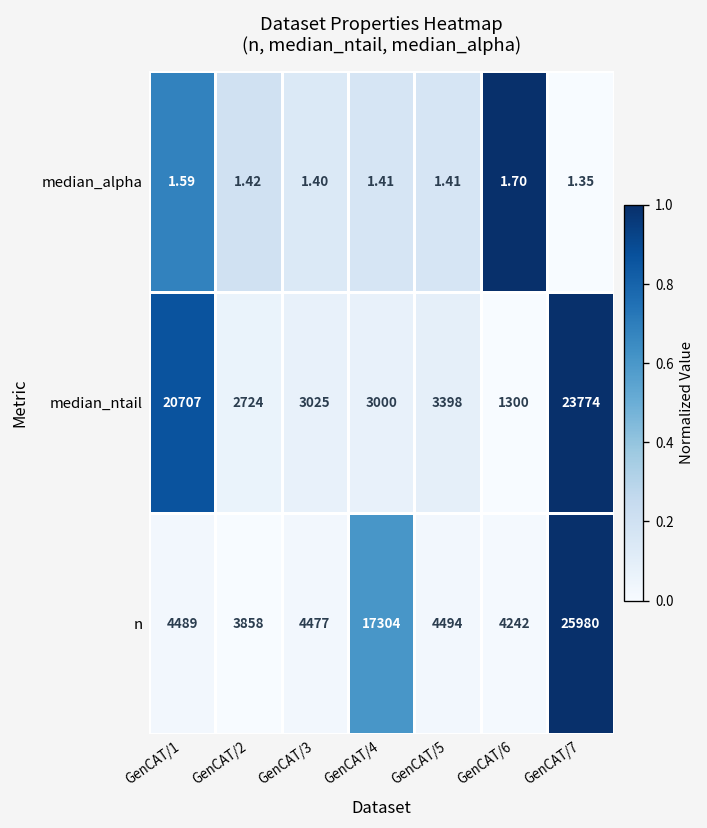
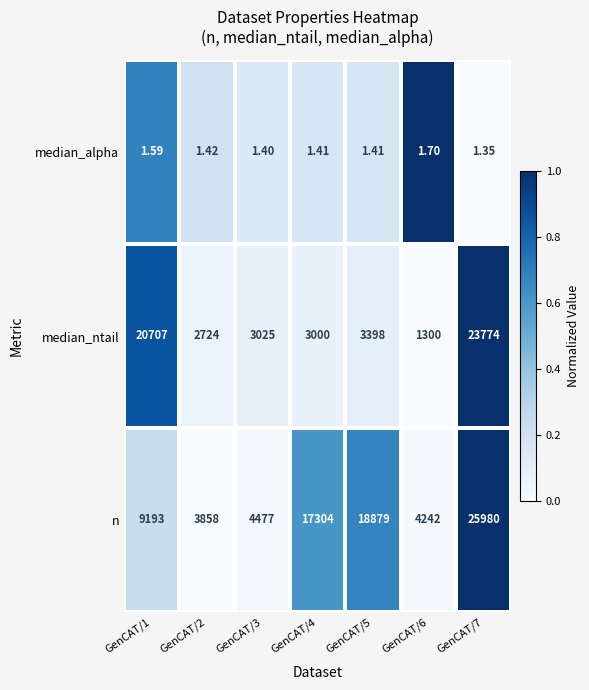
n, GenCAT/1: 4489 -> 9193
n, GenCAT/5: 4494 -> 18879
